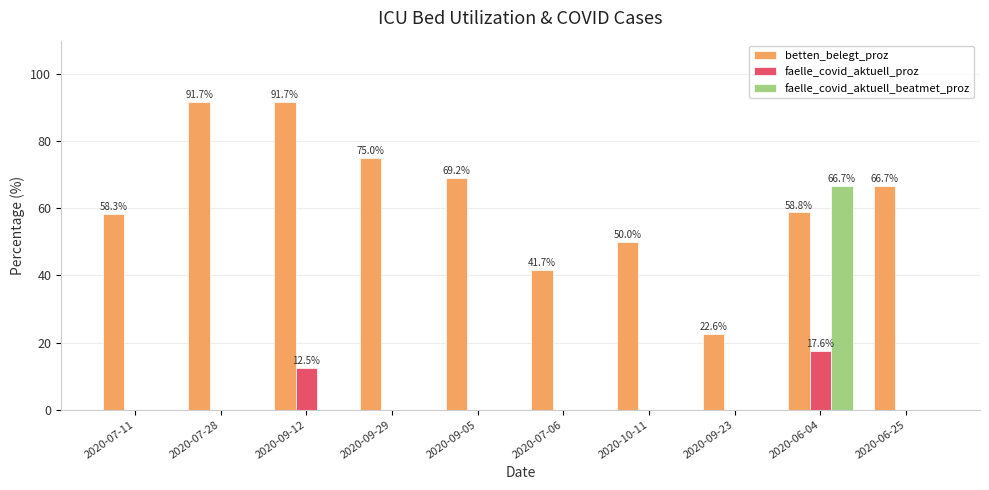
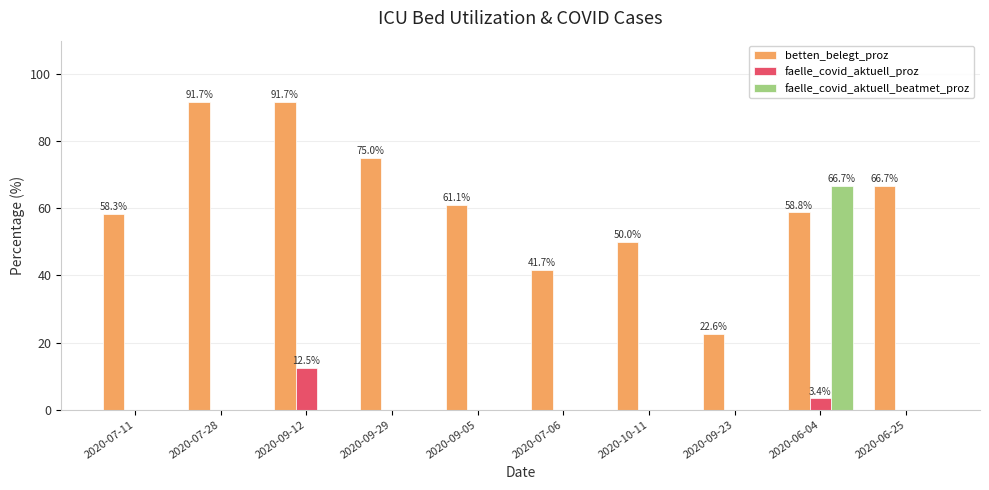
betten_belegt_proz, 2020-09-05: 69.2% -> 61.1%
faelle_covid_aktuell_proz, 2020-06-04: 17.6% -> 3.4%
